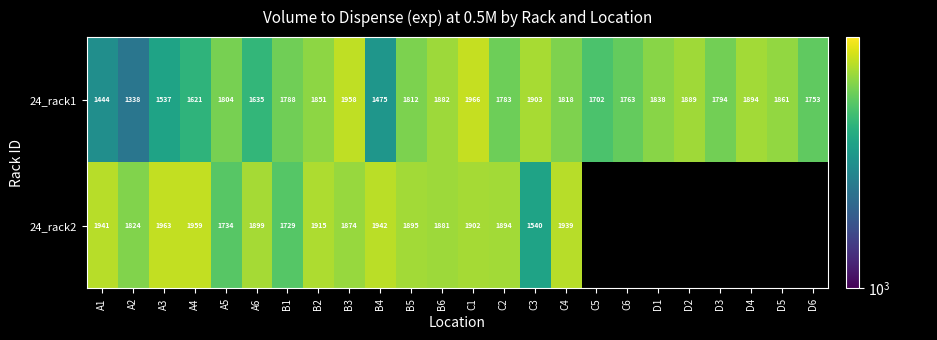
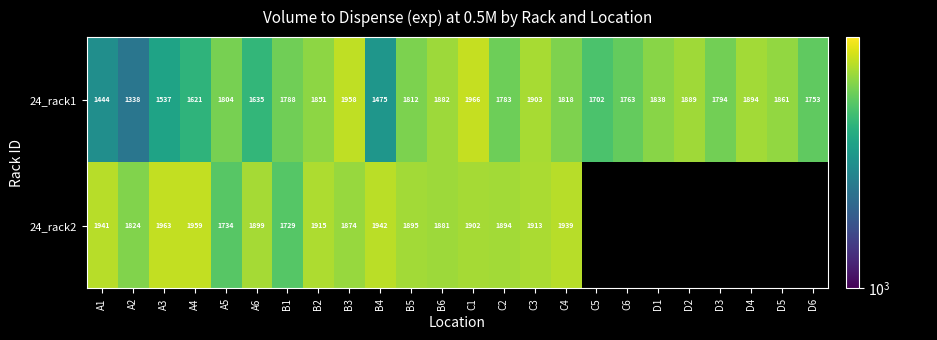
24_rack2, C3: 1540 -> 1913
